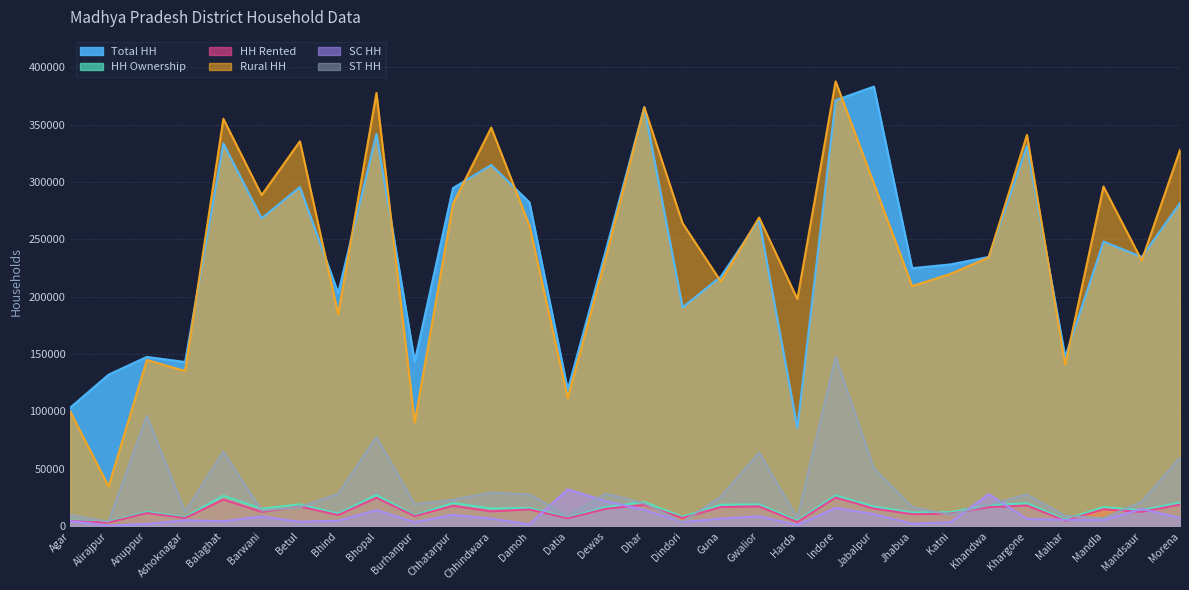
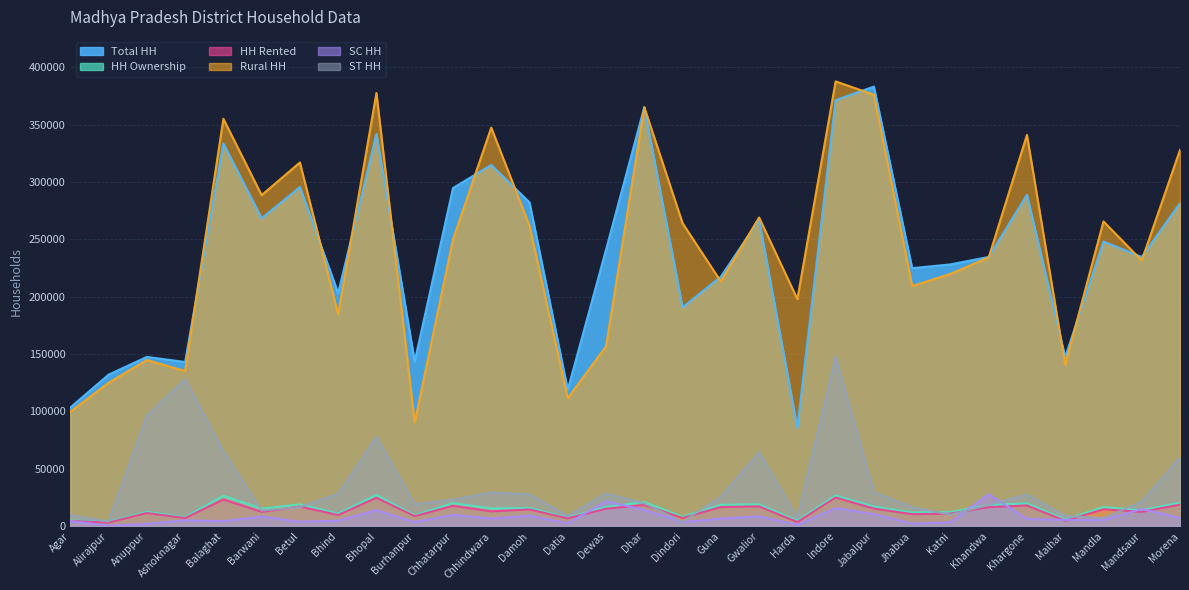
Rural HH, Alirajpur: 35000 -> 125000
ST HH, Ashoknagar: 13000 -> 128000
Rural HH, Betul: 335000 -> 317000
Rural HH, Chhatarpur: 281000 -> 250000
SC HH, Damoh: 2000 -> 9000
SC HH, Datia: 32000 -> 2000
Rural HH, Dewas: 235000 -> 157000
Rural HH, Jabalpur: 299000 -> 376000
ST HH, Jabalpur: 51000 -> 30000
Total HH, Khargone: 332000 -> 289000
Rural HH, Mandla: 296000 -> 266000
